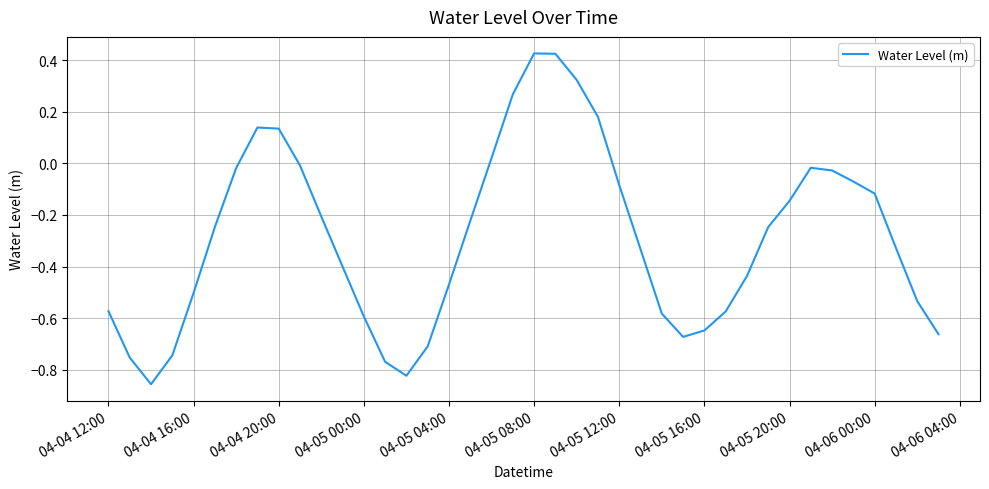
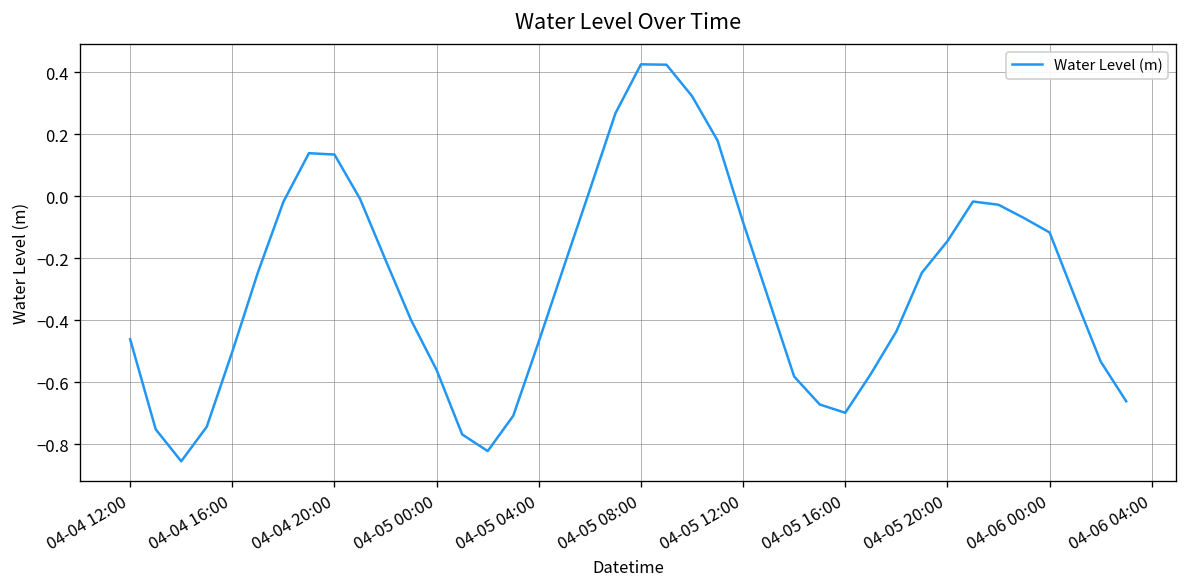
04-04 12:00: -0.57 -> -0.46
04-05 00:00: -0.59 -> -0.56
04-05 16:00: -0.65 -> -0.70
